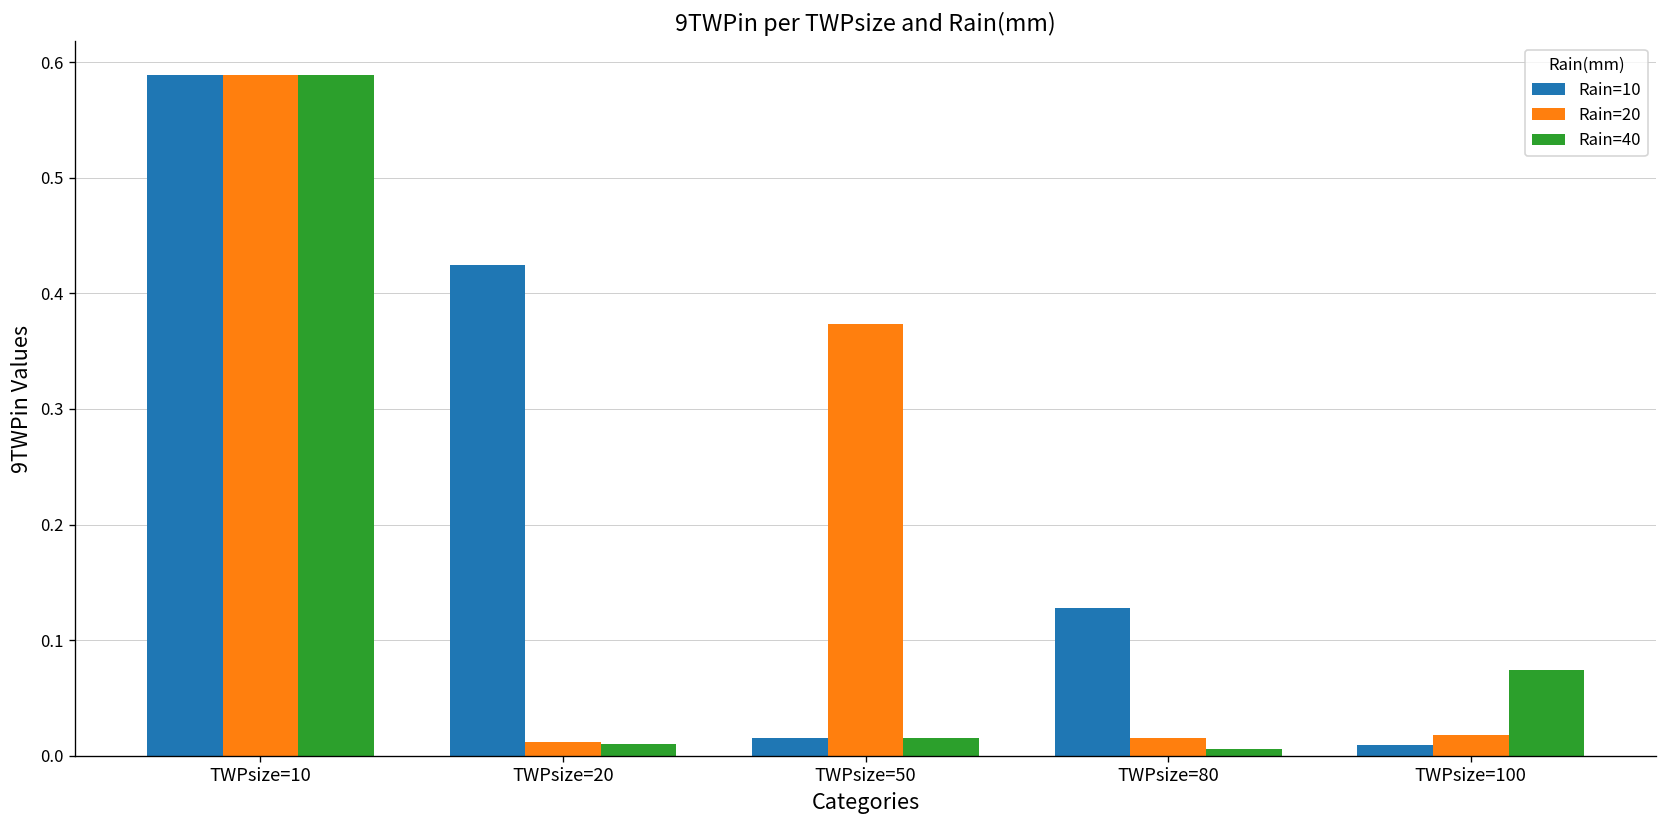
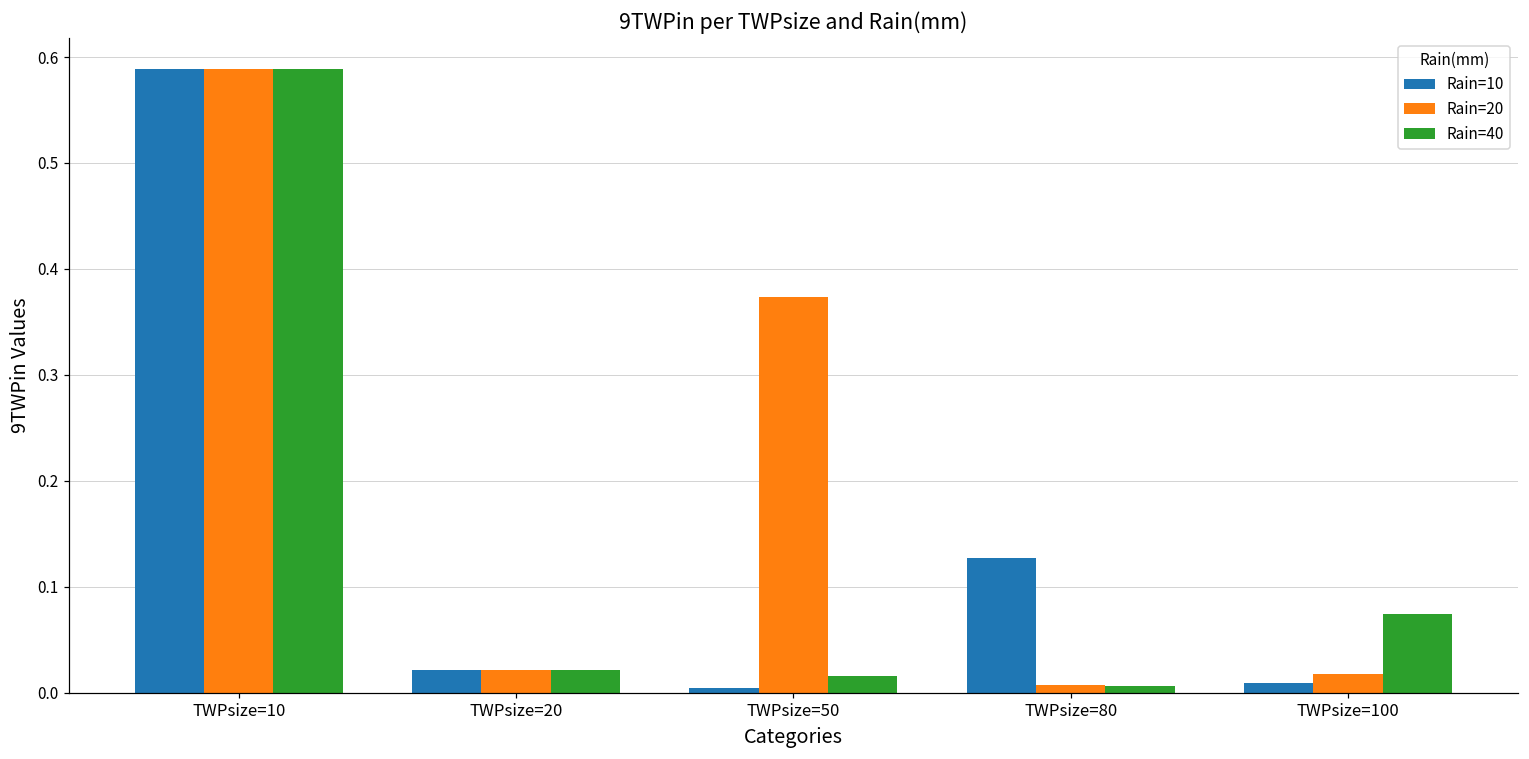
Rain=10, TWPsize=20: 0.42 -> 0.02
Rain=20, TWPsize=20: 0.01 -> 0.02
Rain=40, TWPsize=20: 0.01 -> 0.02
Rain=10, TWPsize=50: 0.02 -> 0.00
Rain=20, TWPsize=80: 0.02 -> 0.01
